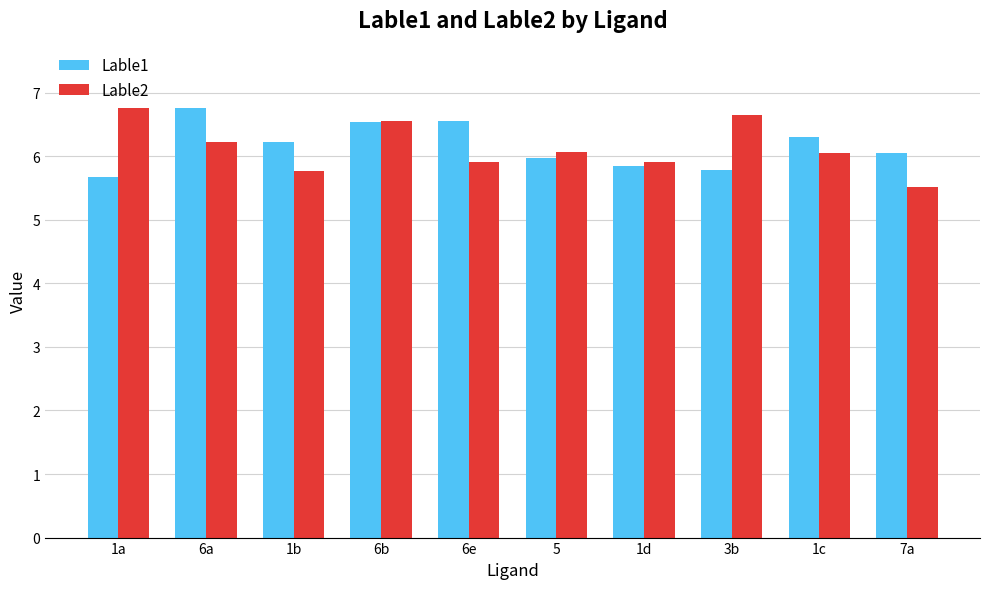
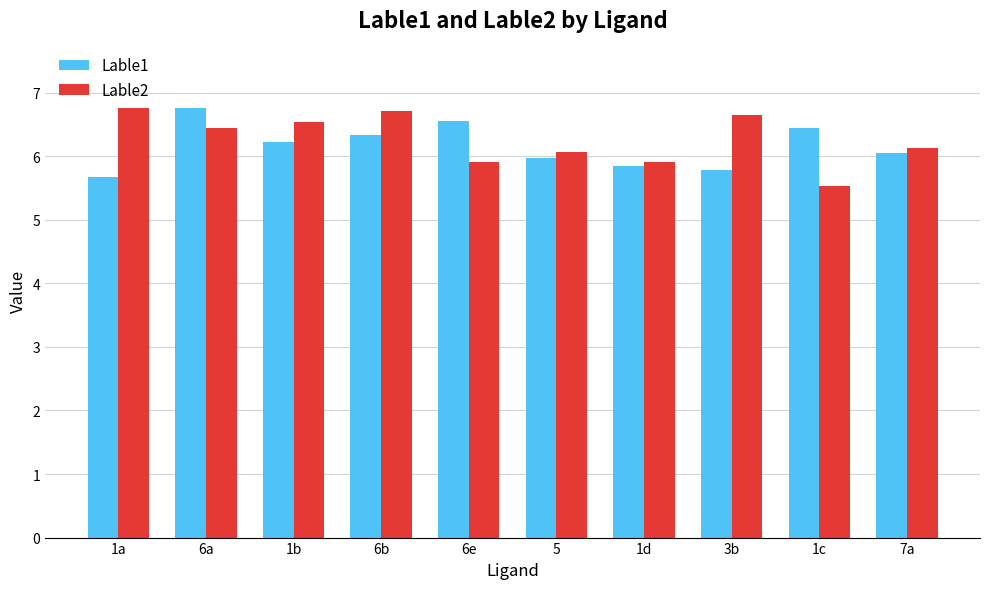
Lable2, 6a: 6.2 -> 6.4
Lable2, 1b: 5.8 -> 6.5
Lable1, 6b: 6.5 -> 6.3
Lable2, 6b: 6.6 -> 6.7
Lable1, 1c: 6.3 -> 6.4
Lable2, 1c: 6.0 -> 5.5
Lable2, 7a: 5.5 -> 6.1
